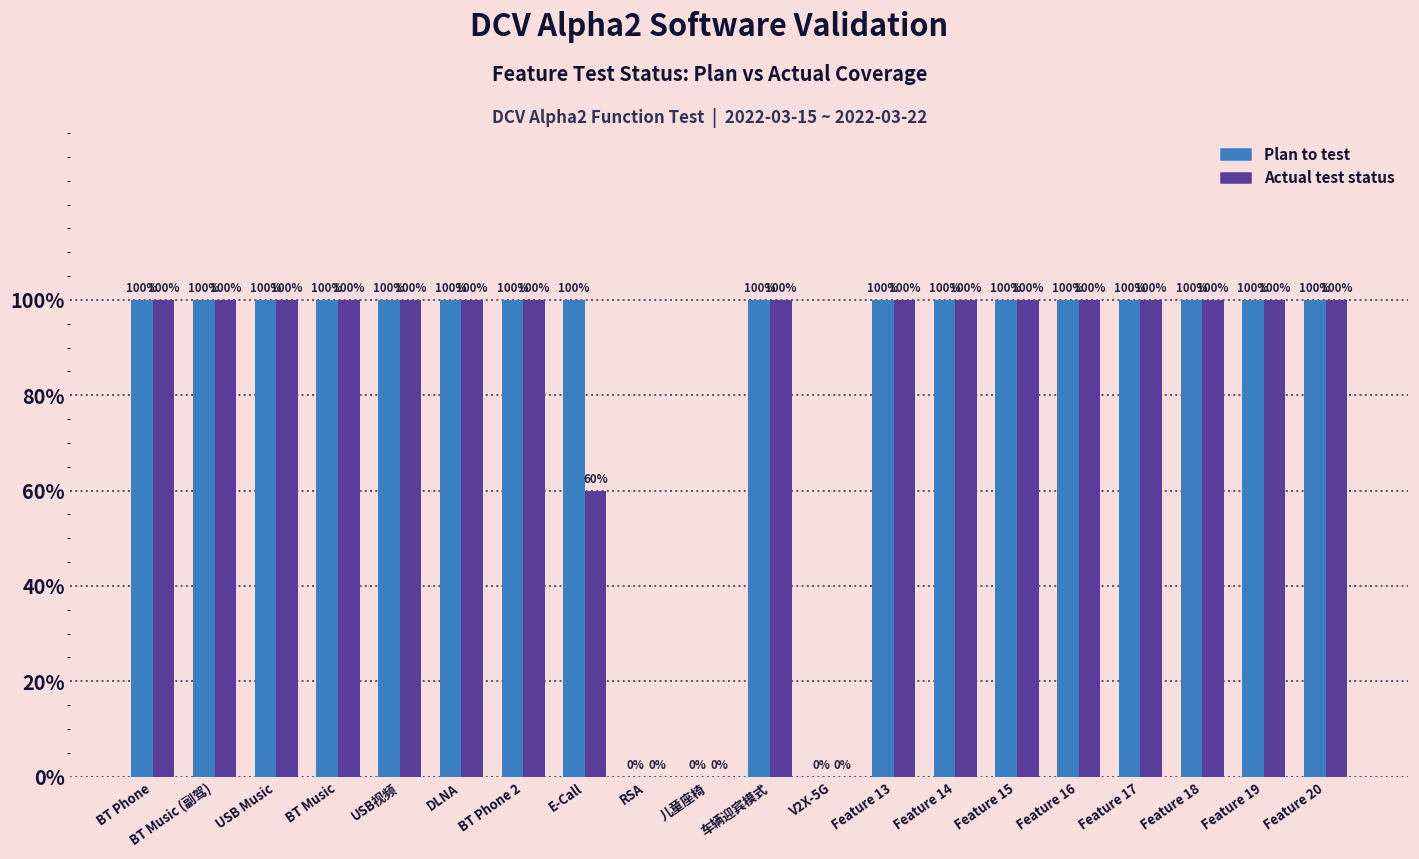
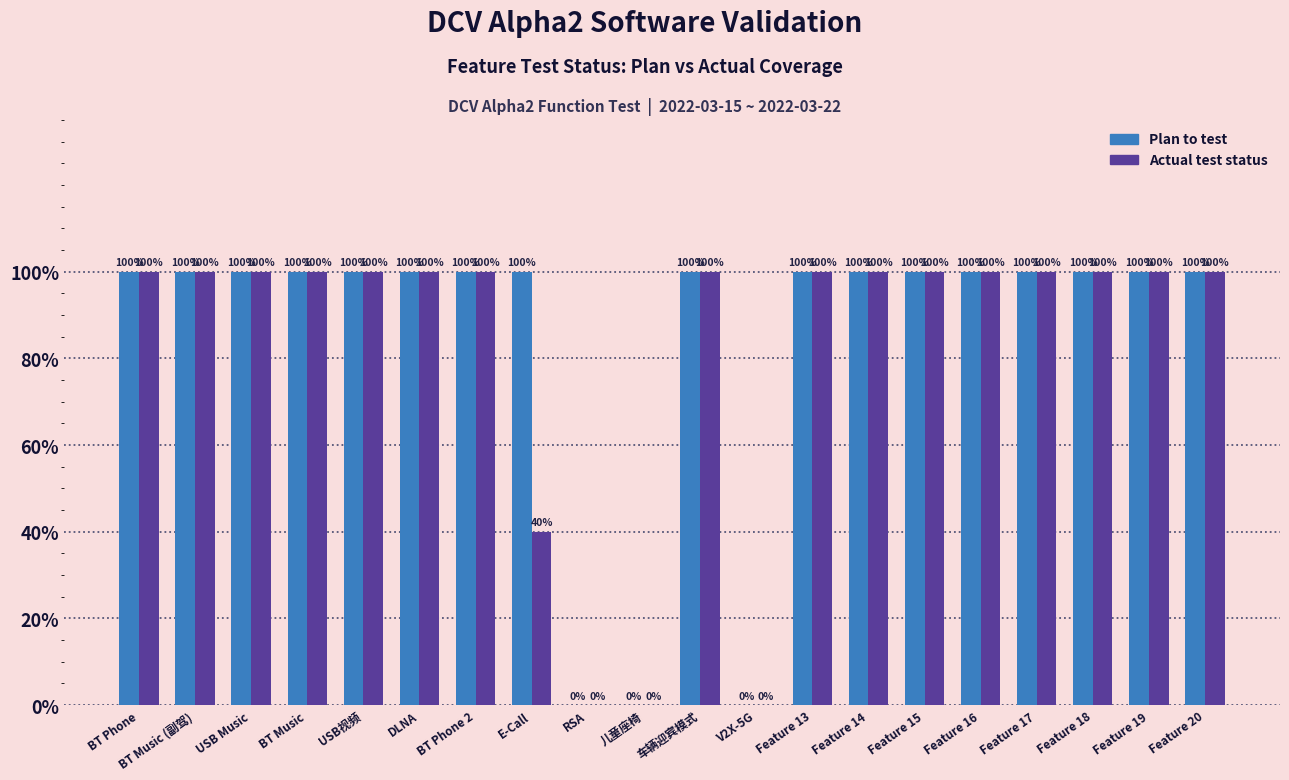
Actual test status, E-Call: 60% -> 40%
